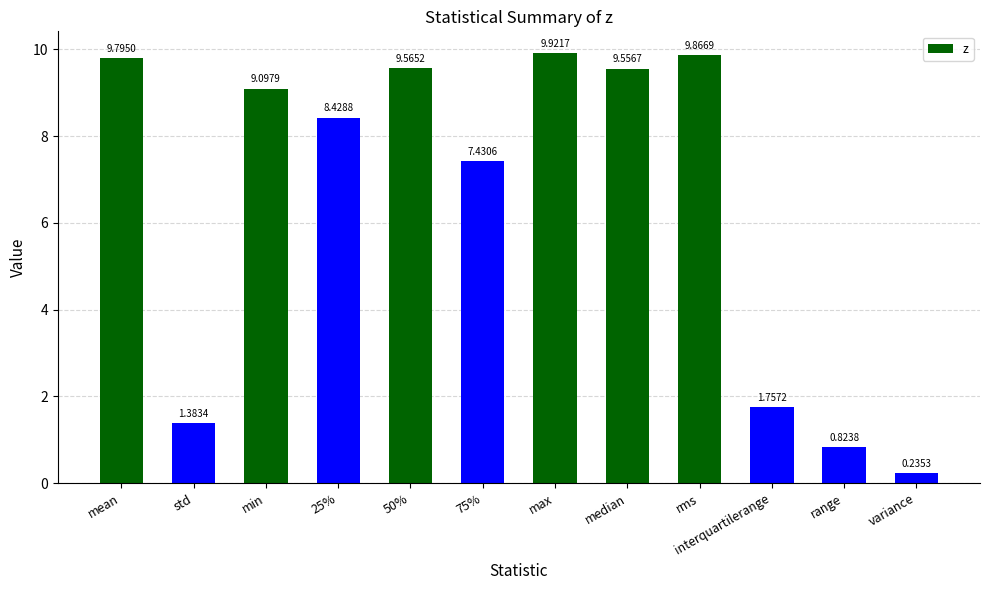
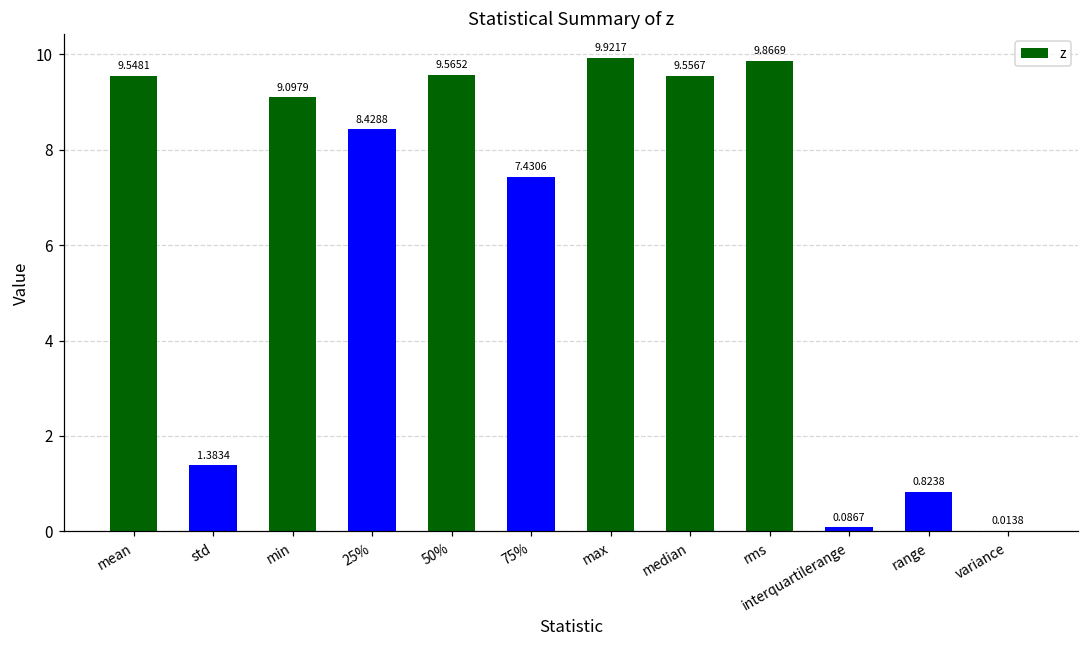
mean: 9.7950 -> 9.5481
interquartilerange: 1.7572 -> 0.0867
variance: 0.2353 -> 0.0138
